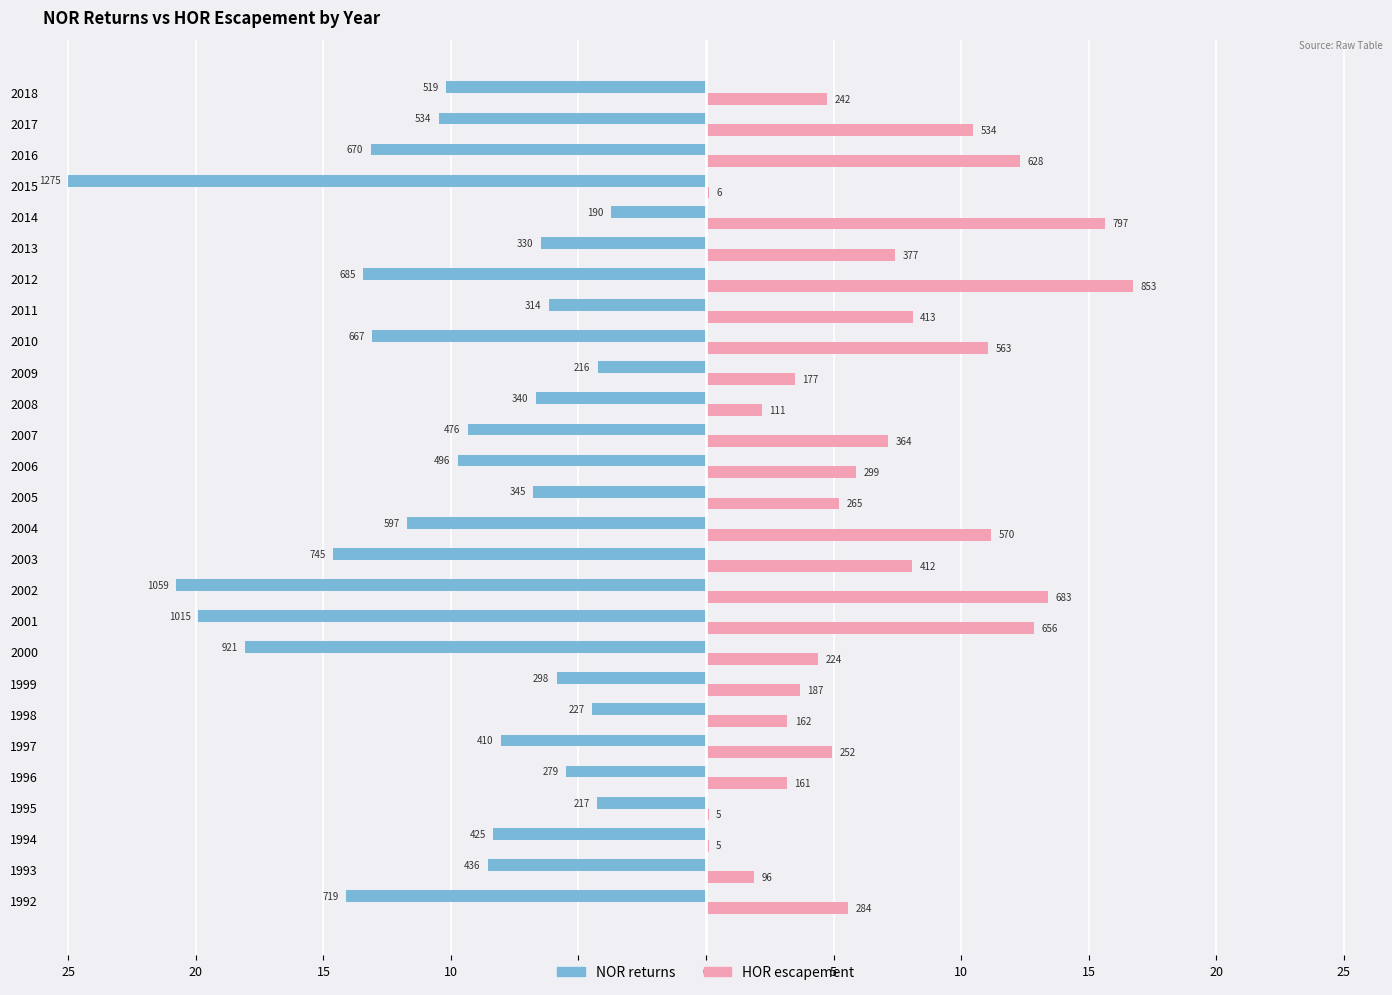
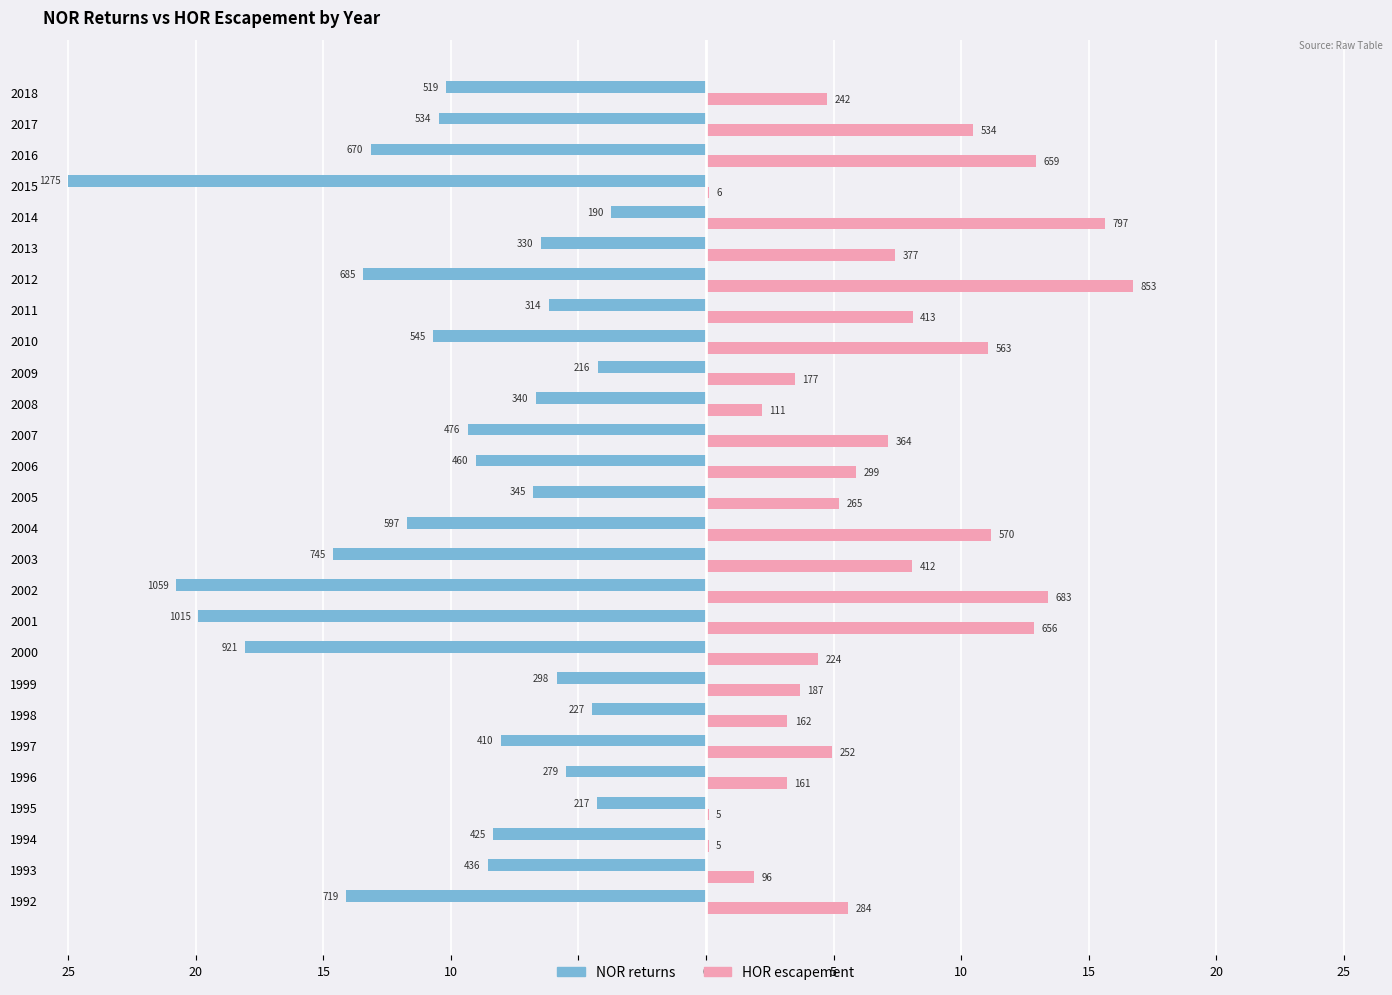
HOR escapement, 2016: 628 -> 659
NOR returns, 2010: 667 -> 545
NOR returns, 2006: 496 -> 460
